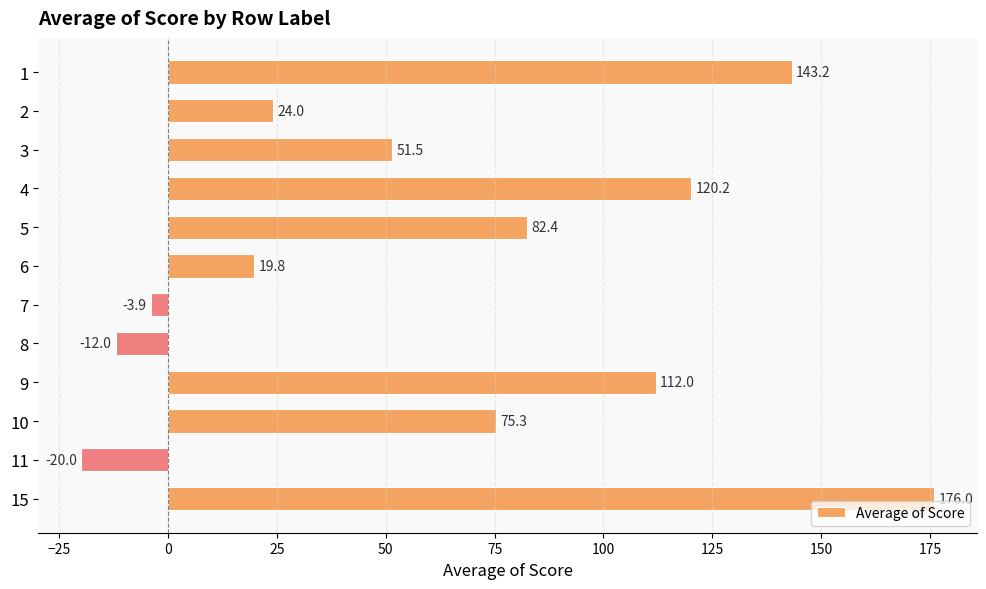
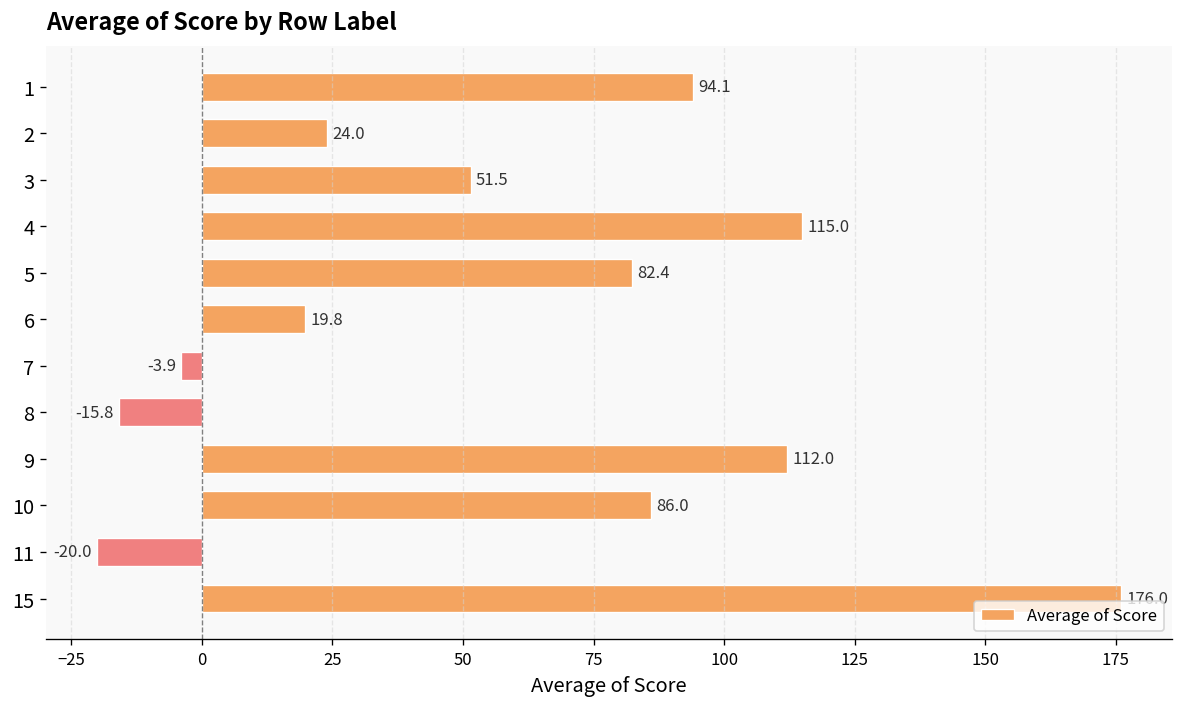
1: 143.2 -> 94.1
4: 120.2 -> 115.0
8: -12.0 -> -15.8
10: 75.3 -> 86.0
